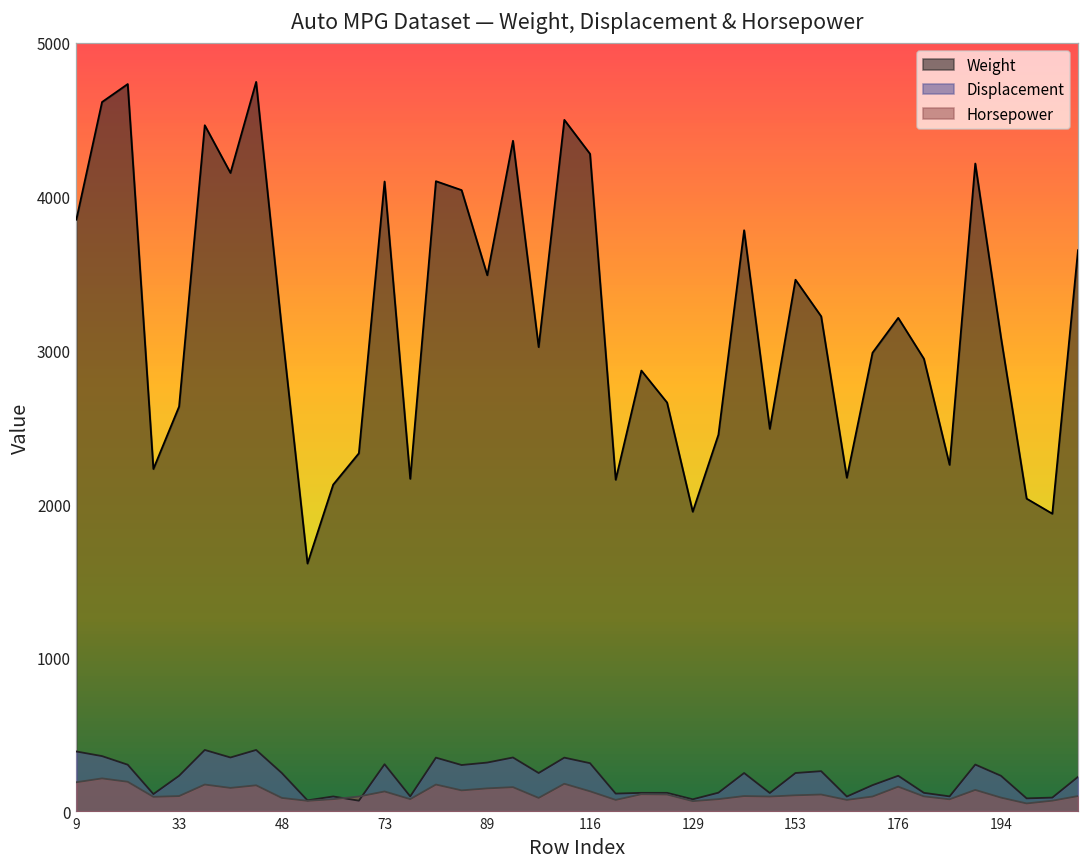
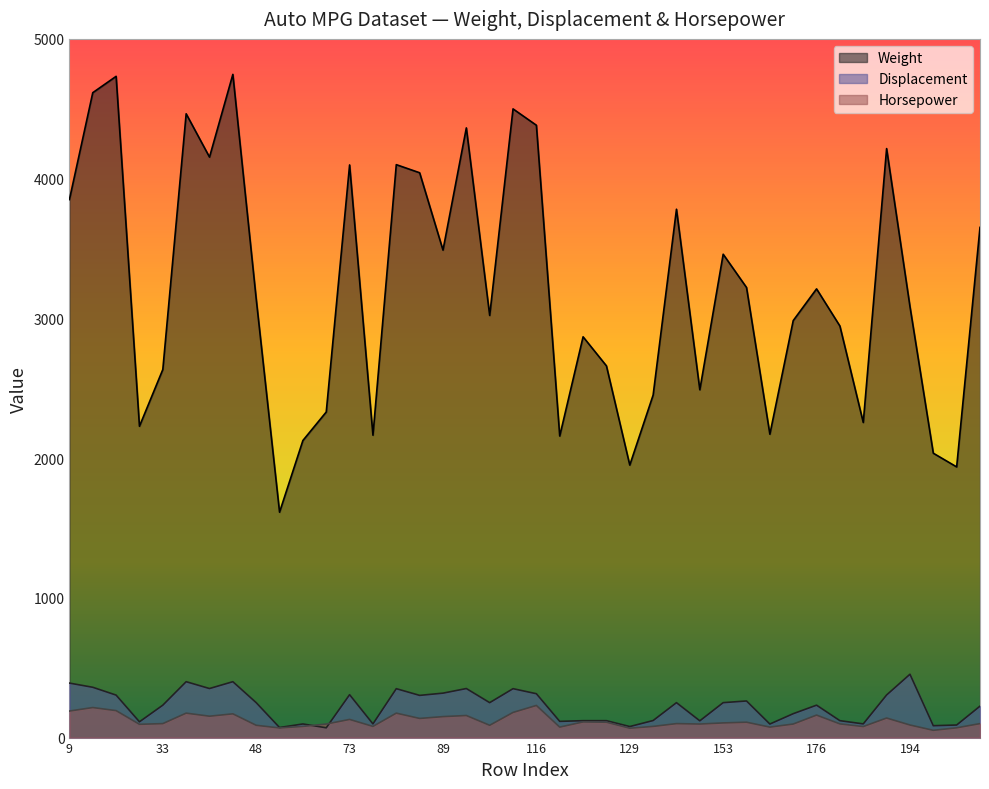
Weight, 116: 4280 -> 4380
Horsepower, 116: 130 -> 230
Displacement, 194: 230 -> 450
